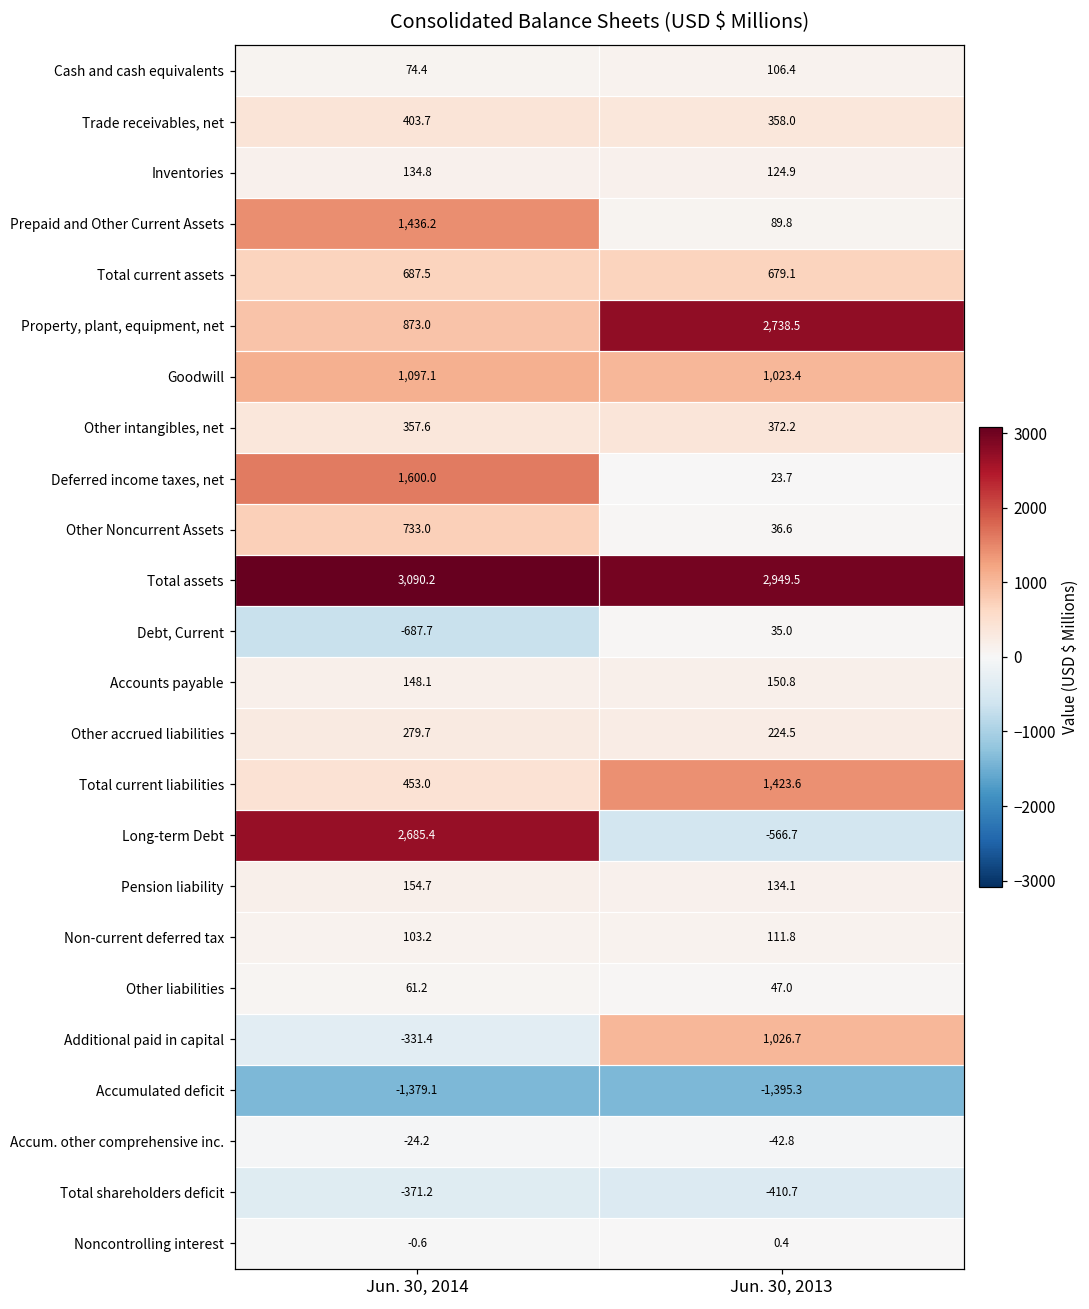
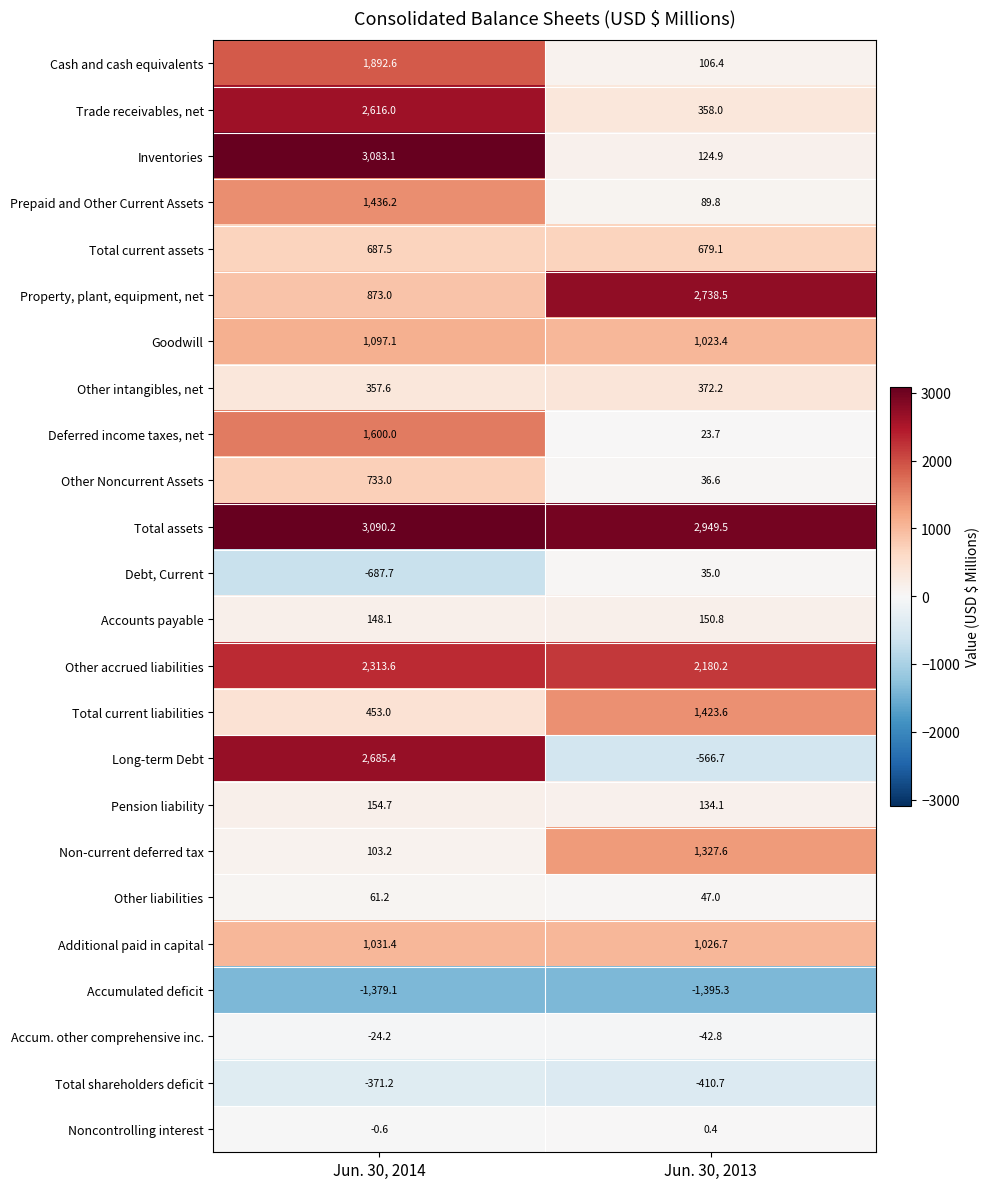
Cash and cash equivalents, Jun. 30, 2014: 74.4 -> 1,892.6
Trade receivables, net, Jun. 30, 2014: 403.7 -> 2,616.0
Inventories, Jun. 30, 2014: 134.8 -> 3,083.1
Other accrued liabilities, Jun. 30, 2014: 279.7 -> 2,313.6
Other accrued liabilities, Jun. 30, 2013: 224.5 -> 2,180.2
Non-current deferred tax, Jun. 30, 2013: 111.8 -> 1,327.6
Additional paid in capital, Jun. 30, 2014: -331.4 -> 1,031.4
